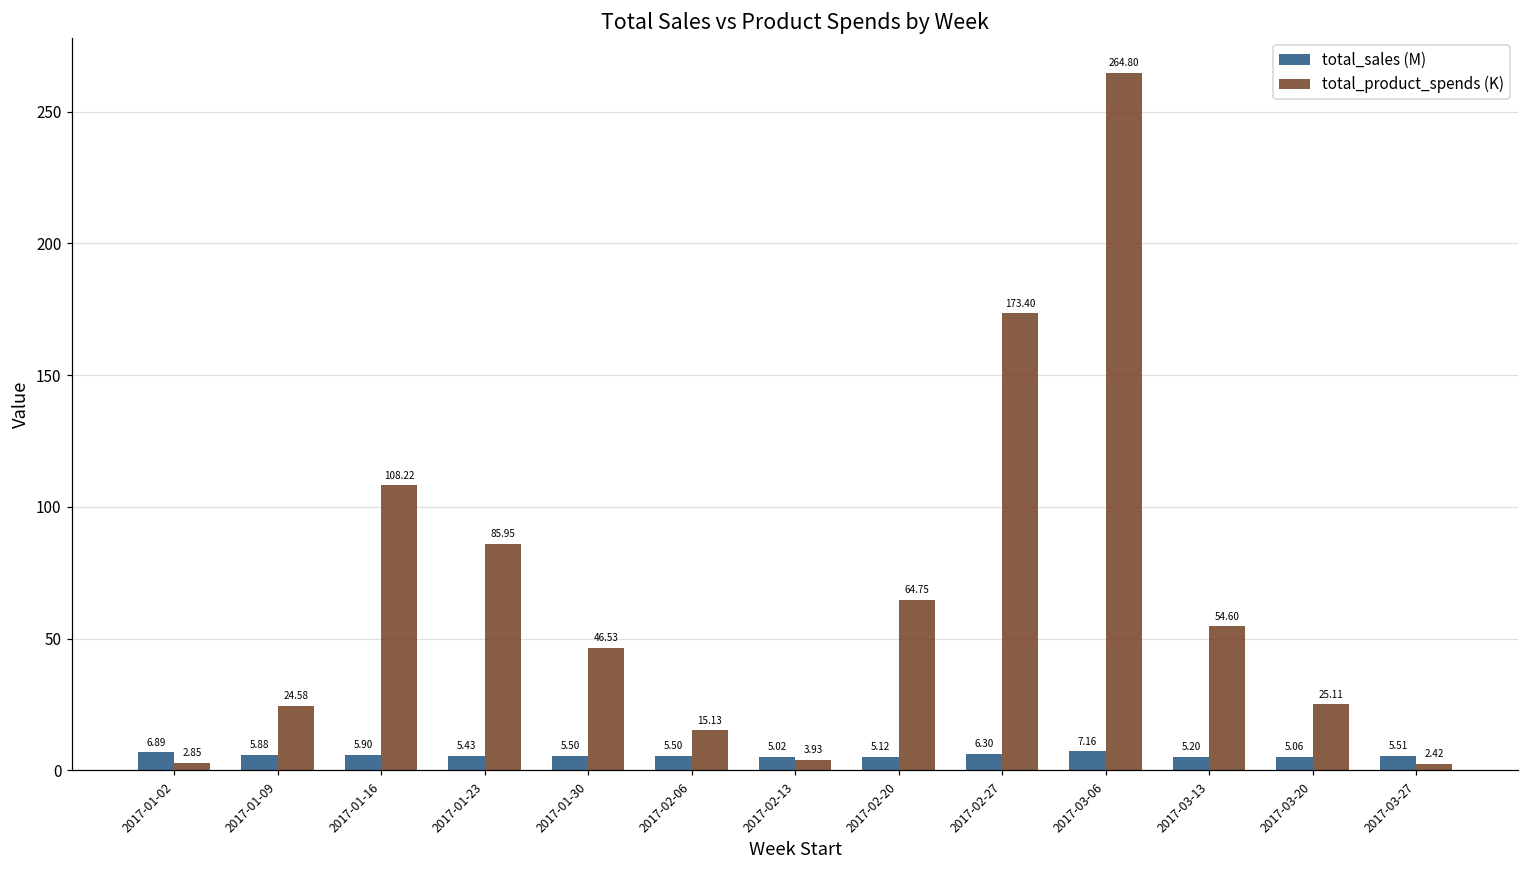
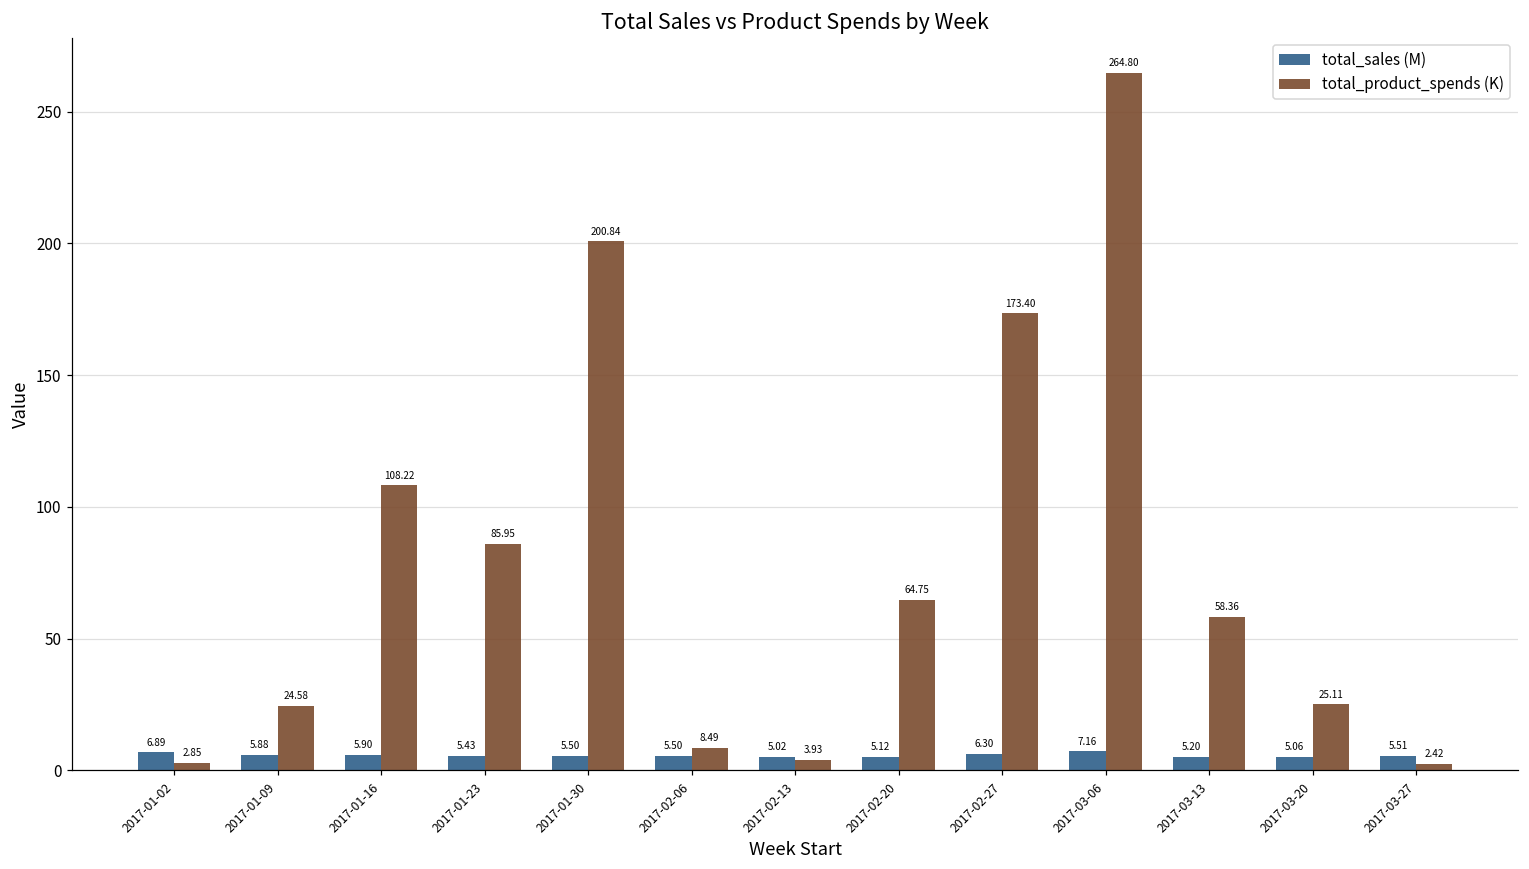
total_product_spends (K), 2017-01-30: 46.53 -> 200.84
total_product_spends (K), 2017-02-06: 15.13 -> 8.49
total_product_spends (K), 2017-03-13: 54.60 -> 58.36
